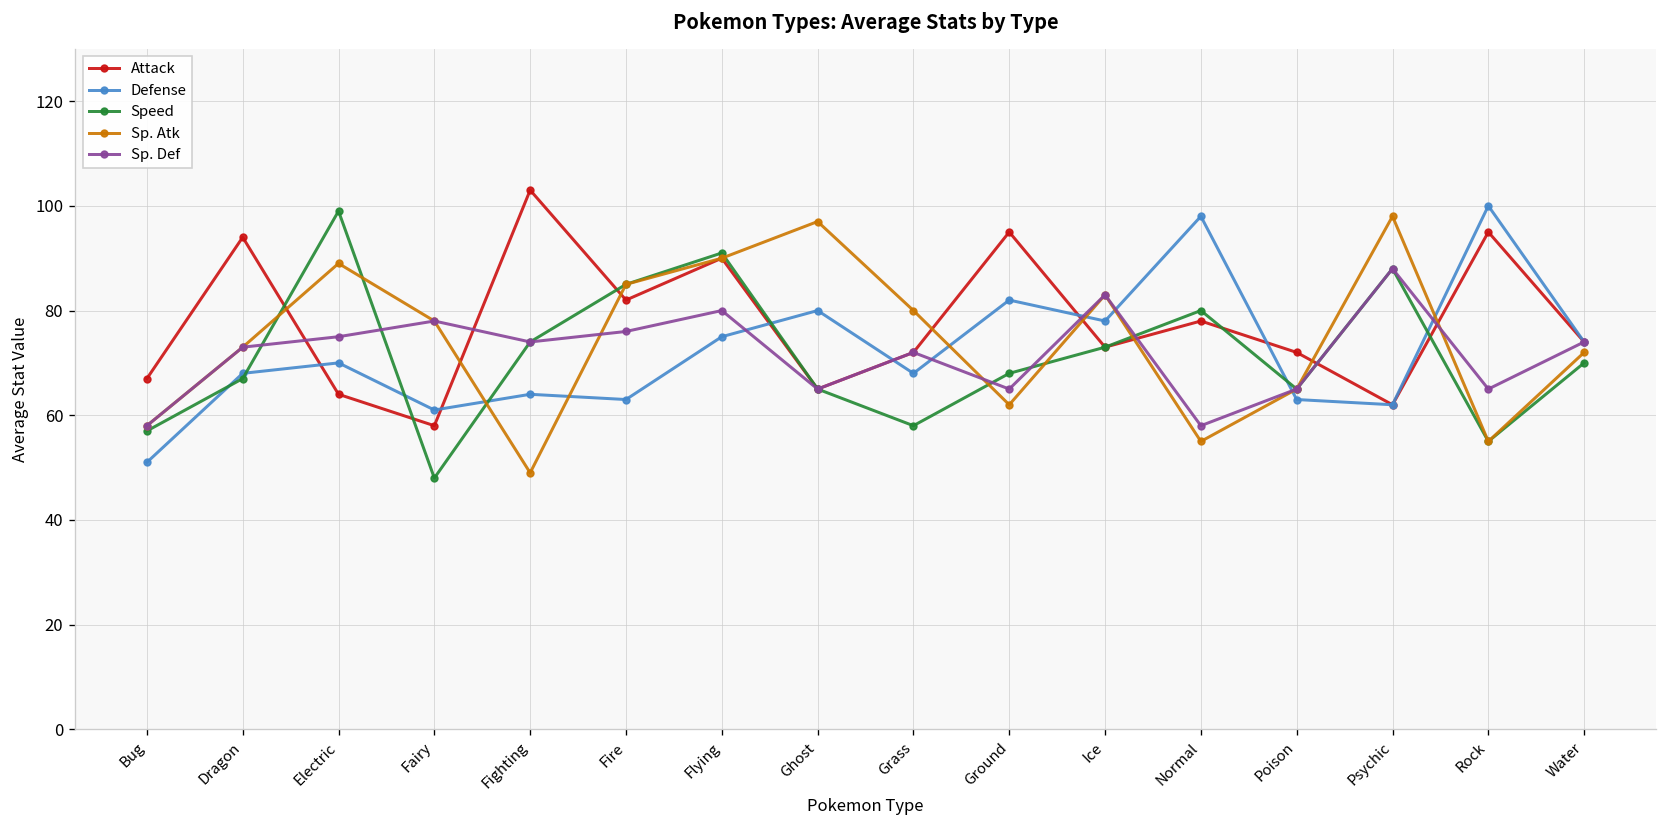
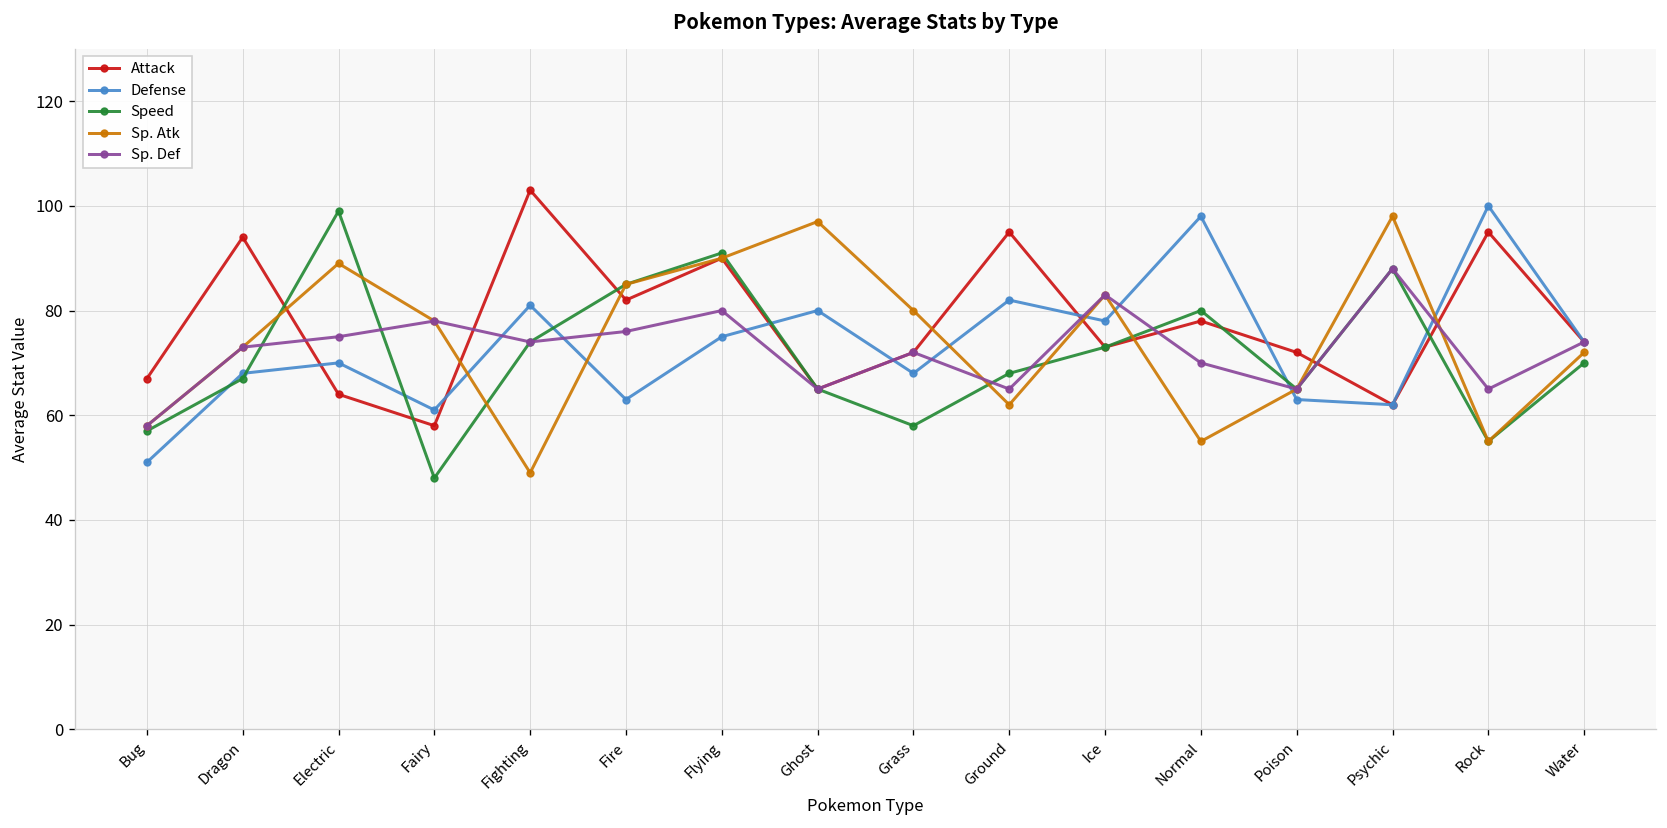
Defense, Fighting: 64 -> 81
Sp. Def, Normal: 58 -> 70
